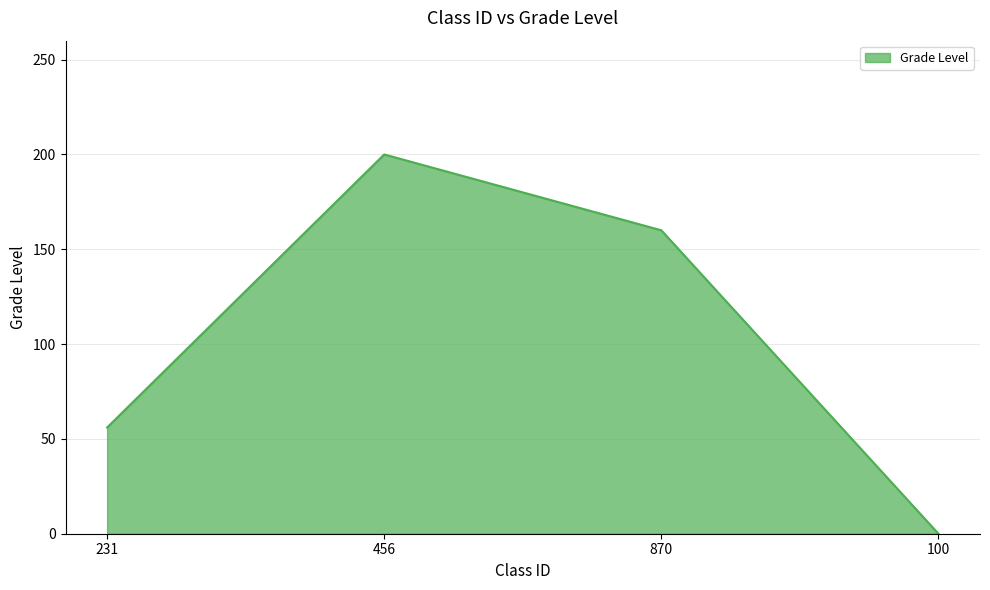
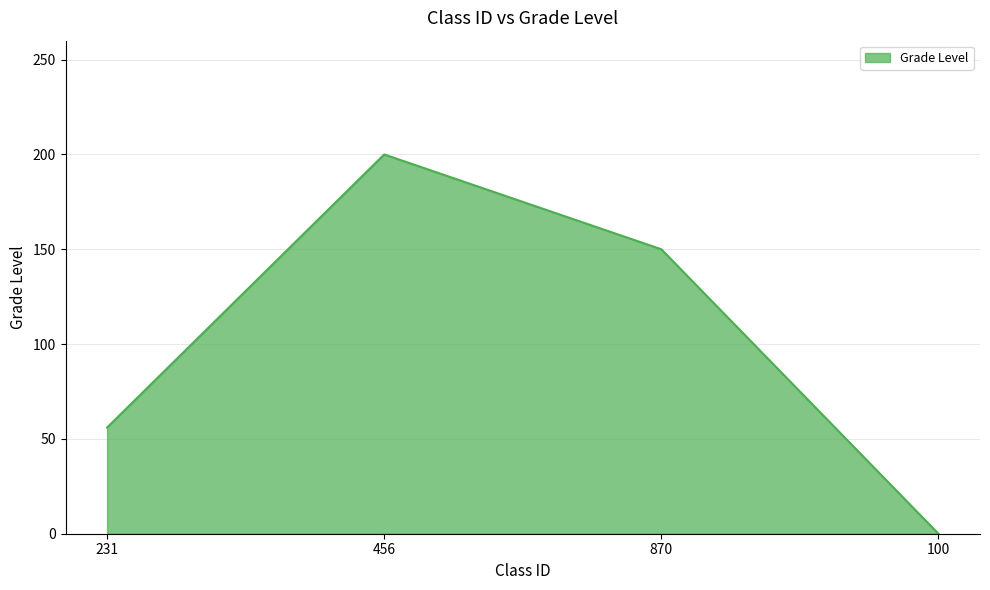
870: 160 -> 150
